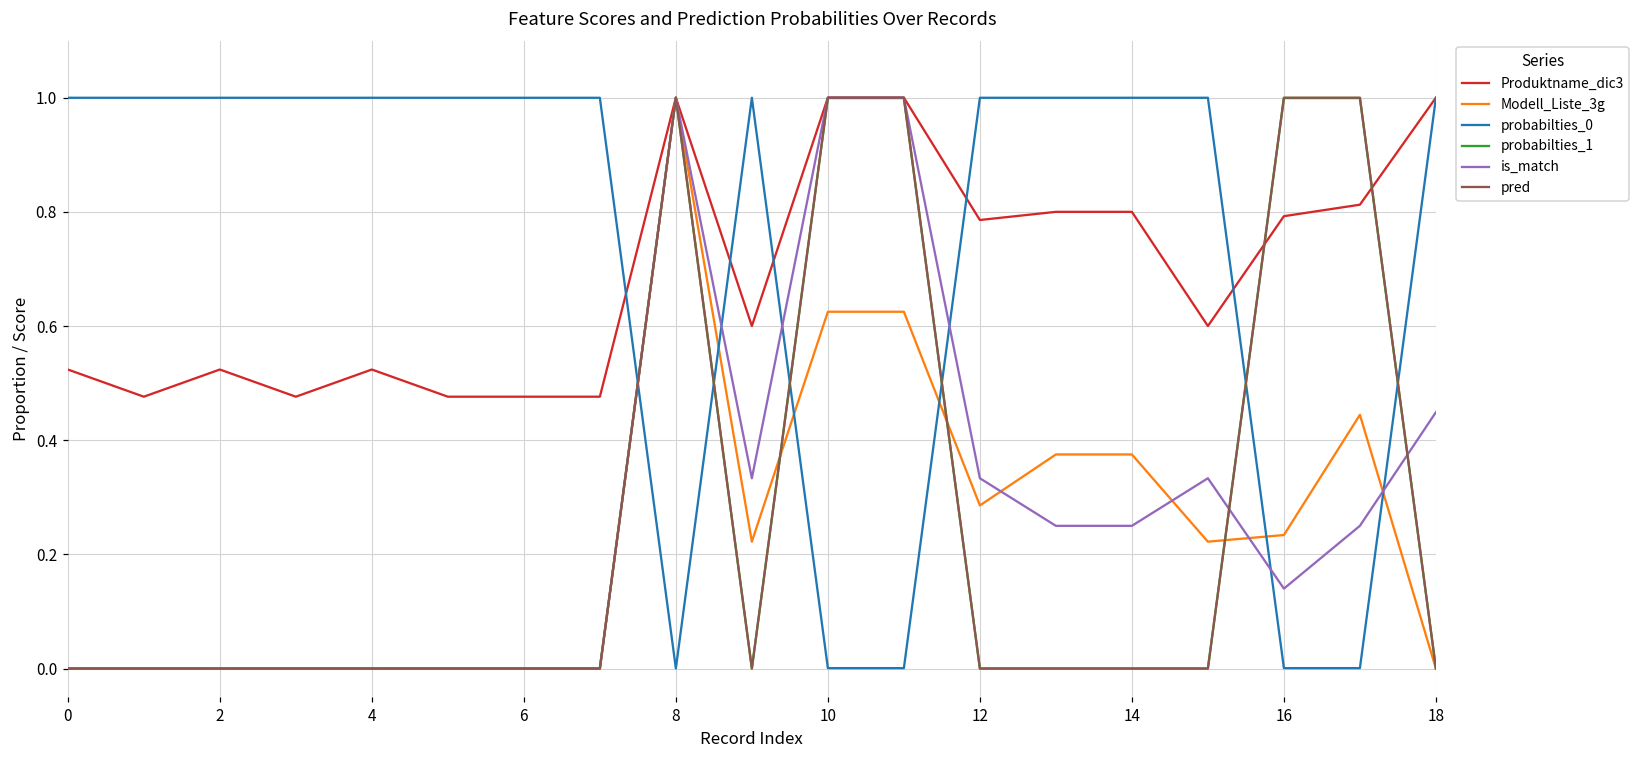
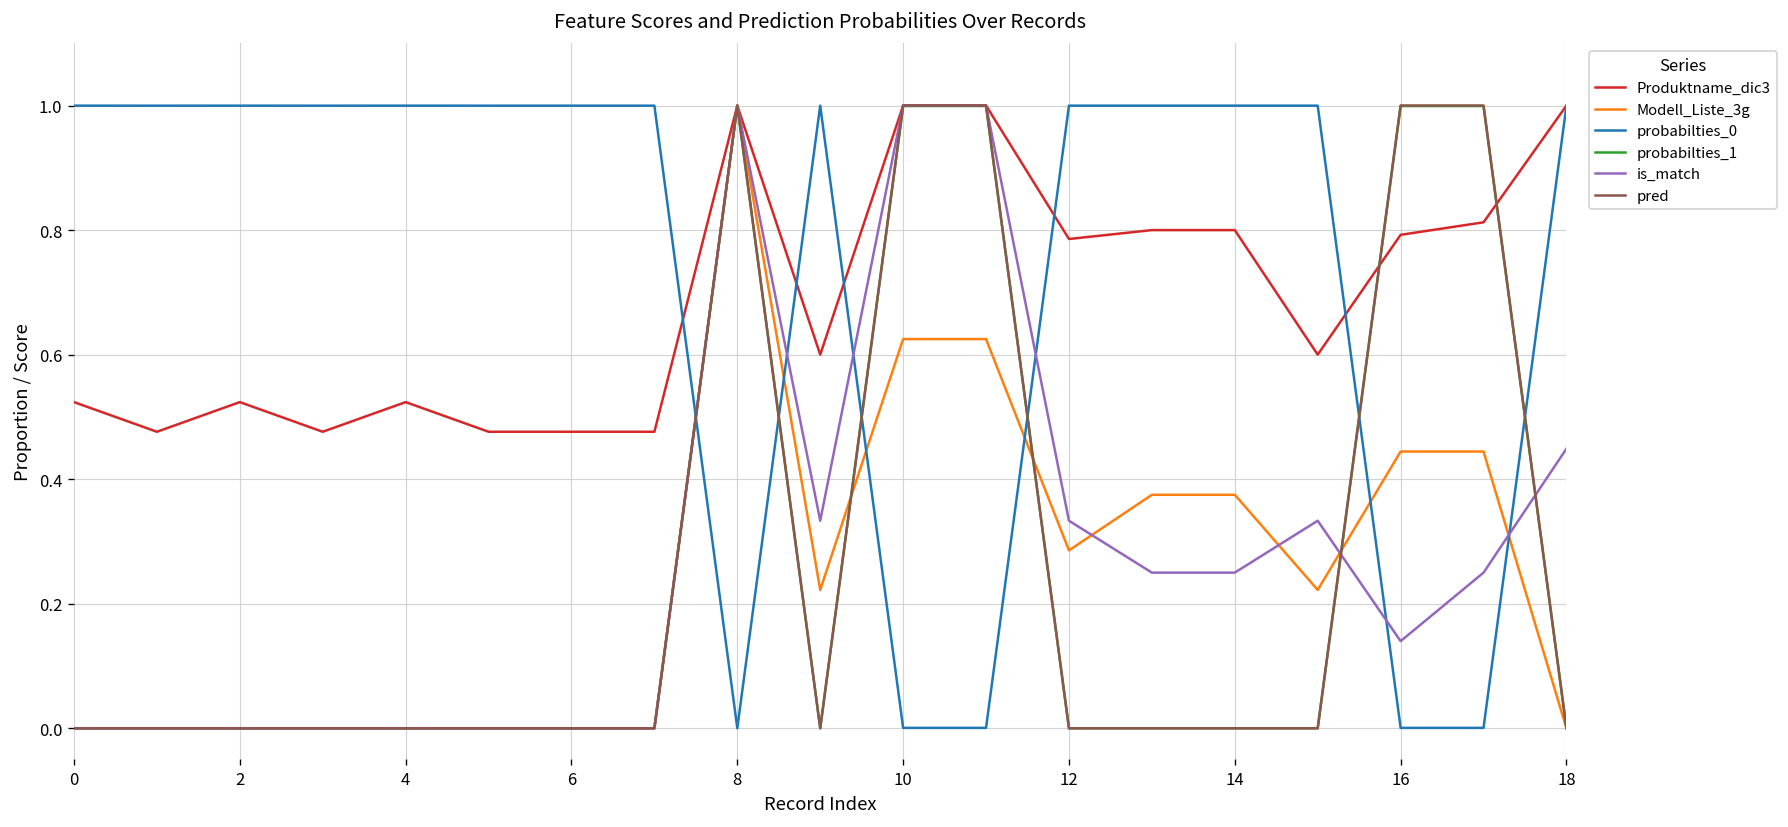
Modell_Liste_3g, 16: 0.23 -> 0.44
